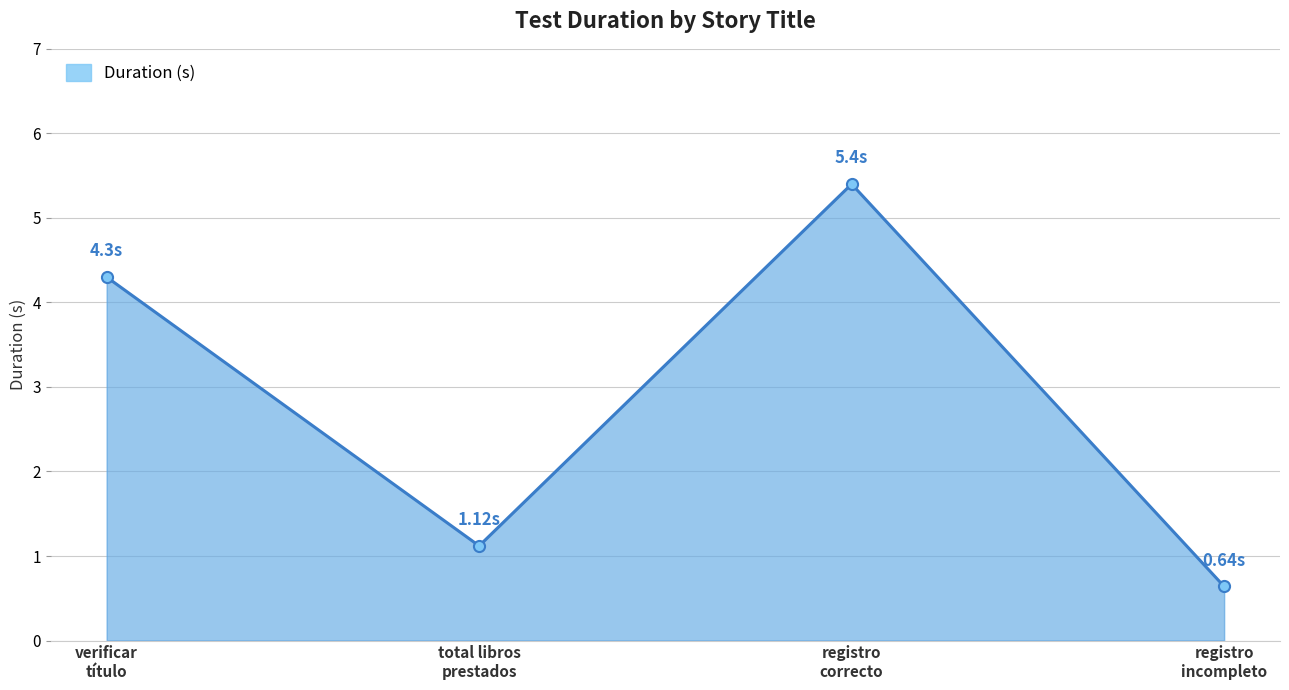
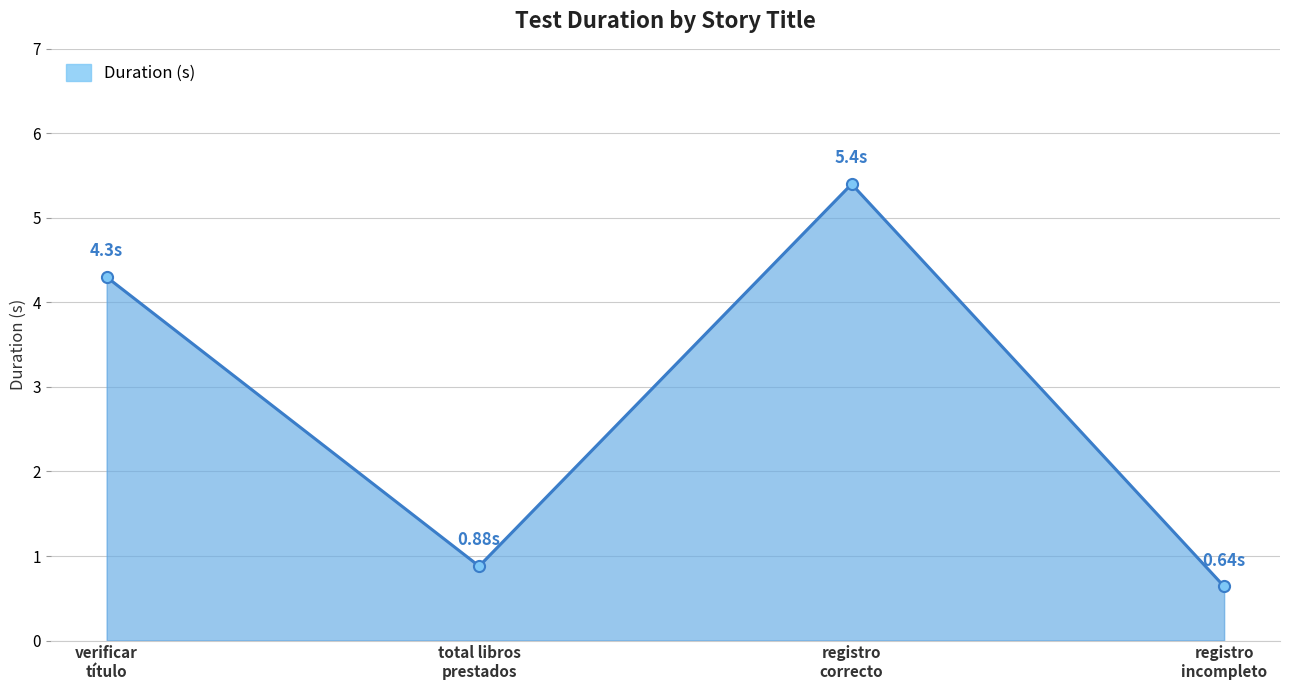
total libros prestados: 1.12s -> 0.88s
